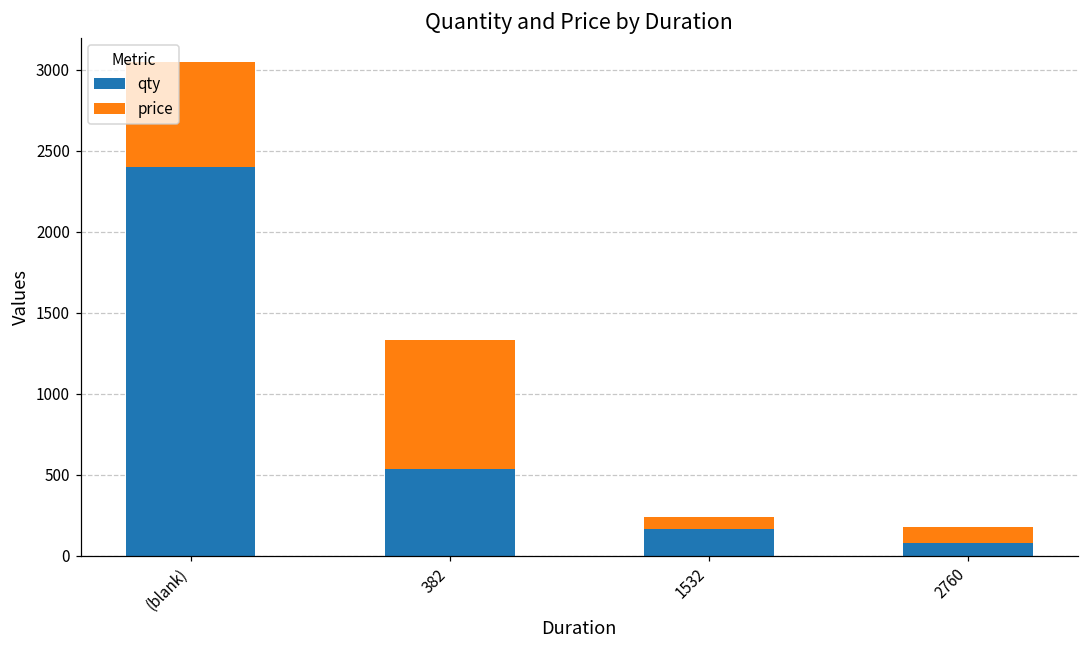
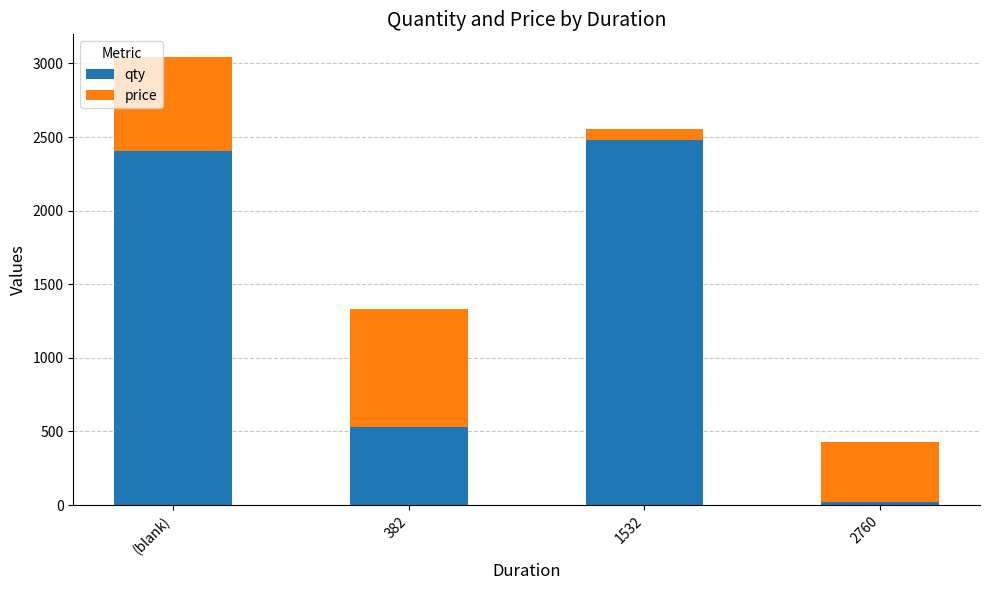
qty, 1532: 160 -> 2480
qty, 2760: 80 -> 20
price, 2760: 100 -> 400
